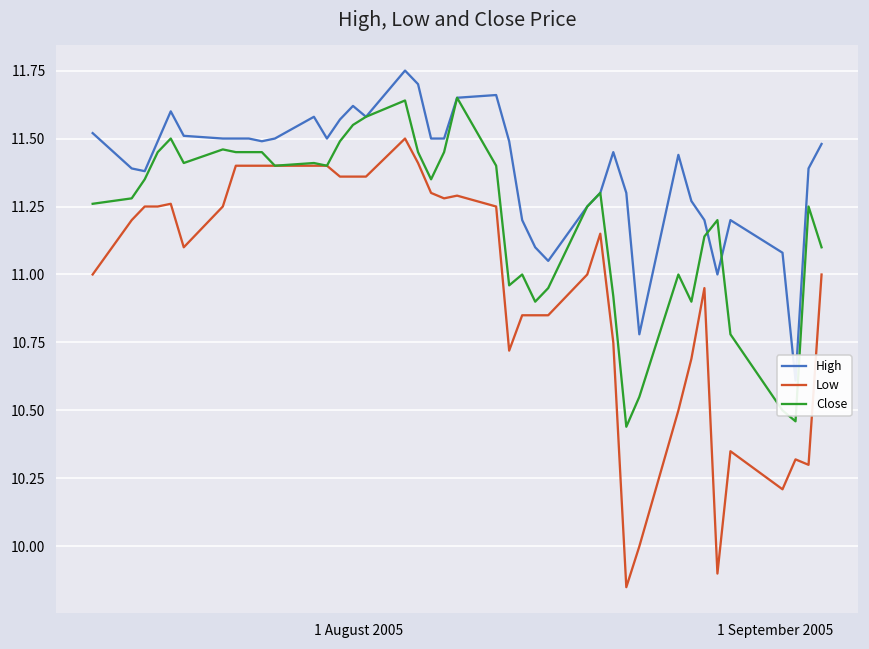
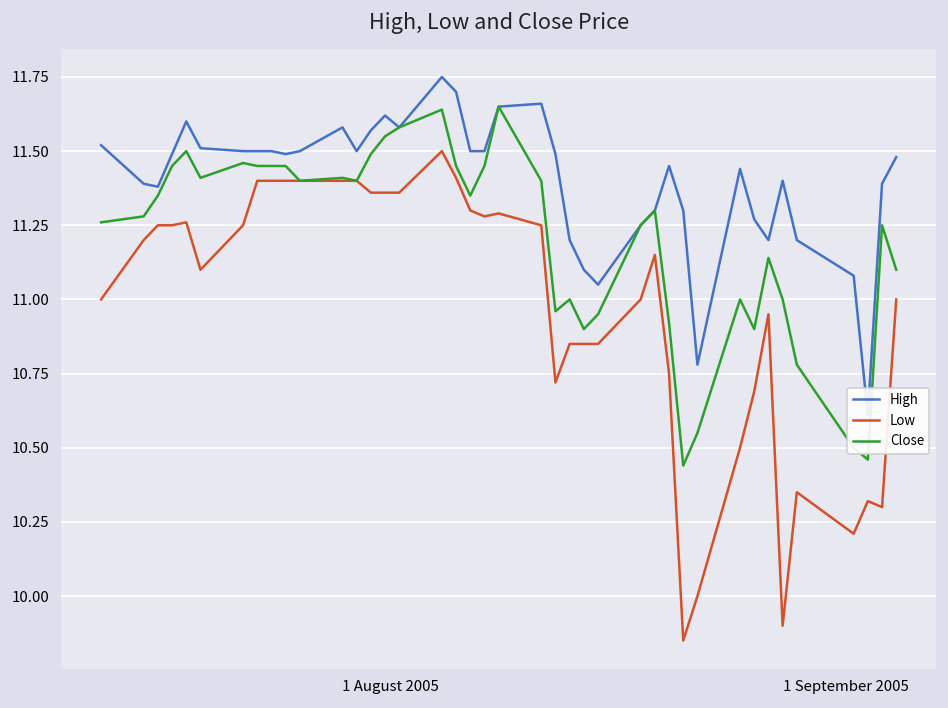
High, 1 September 2005: 11.0 -> 11.4
Close, 1 September 2005: 11.2 -> 11.0
